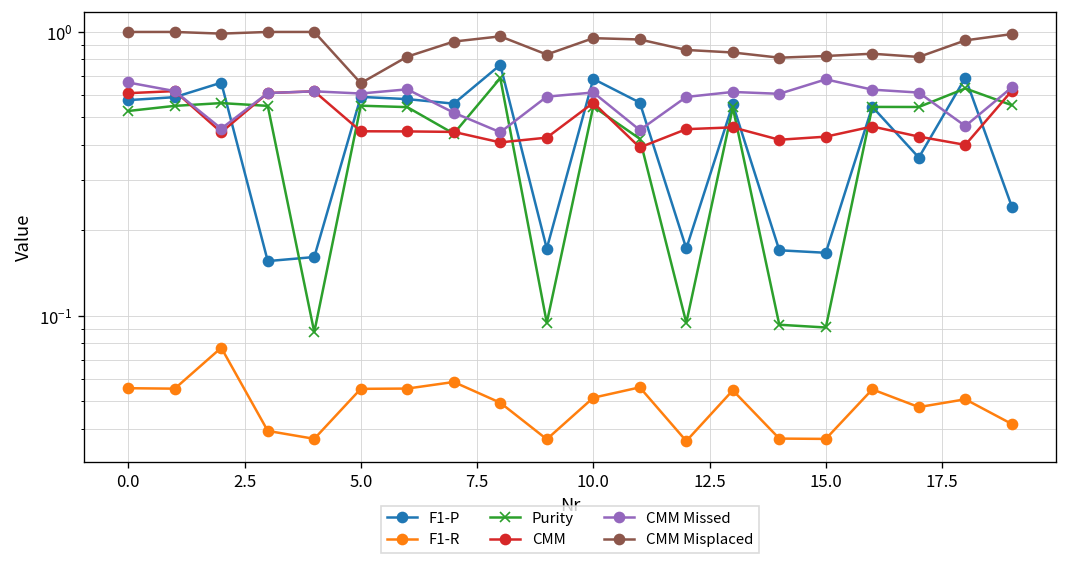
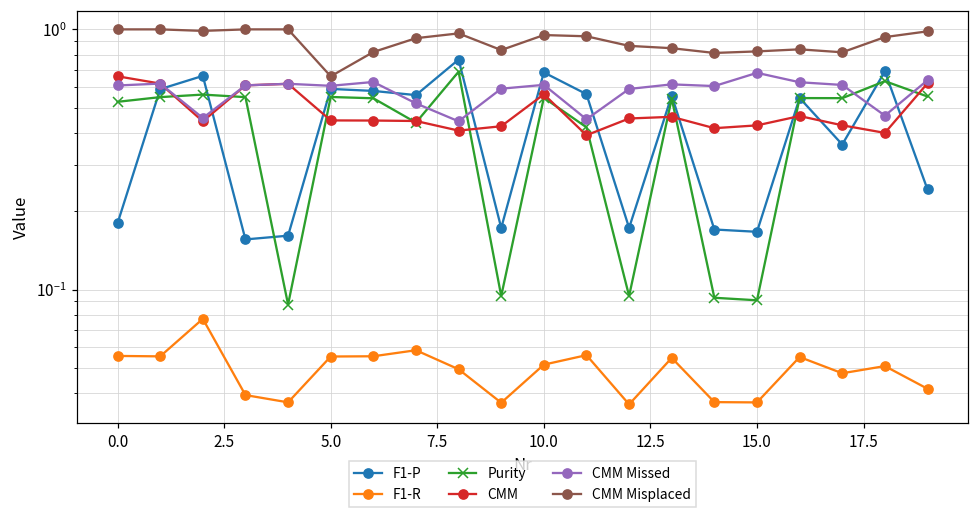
F1-P, 0.0: 0.58 -> 0.18
CMM, 0.0: 0.61 -> 0.66
CMM Missed, 0.0: 0.66 -> 0.61
